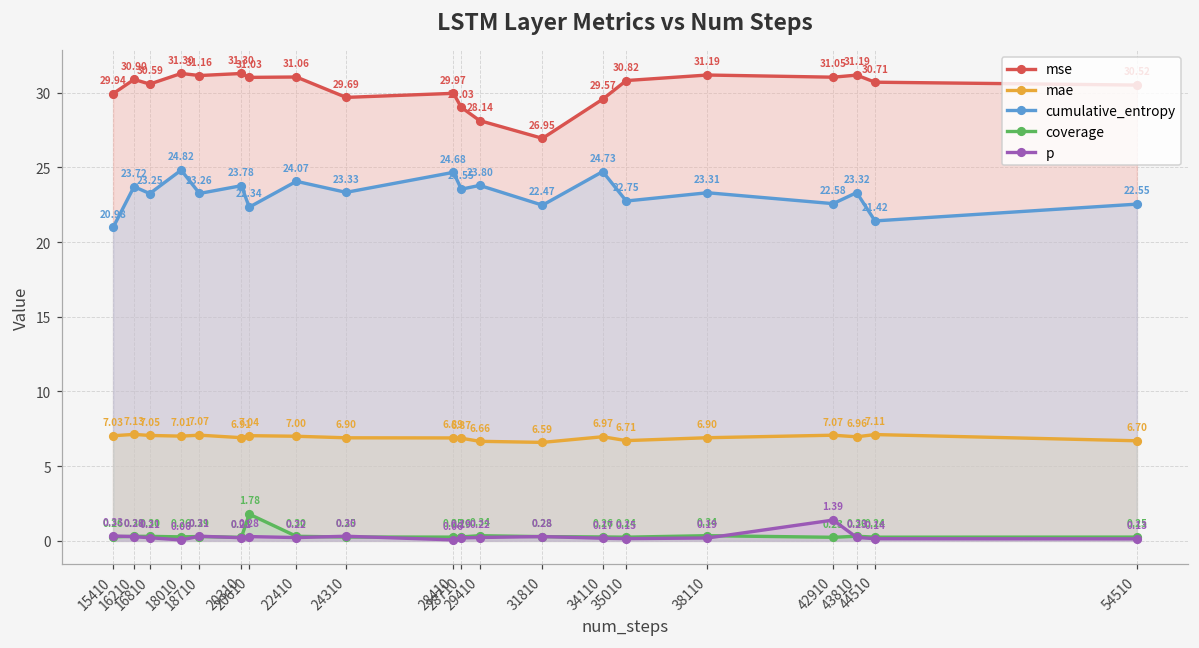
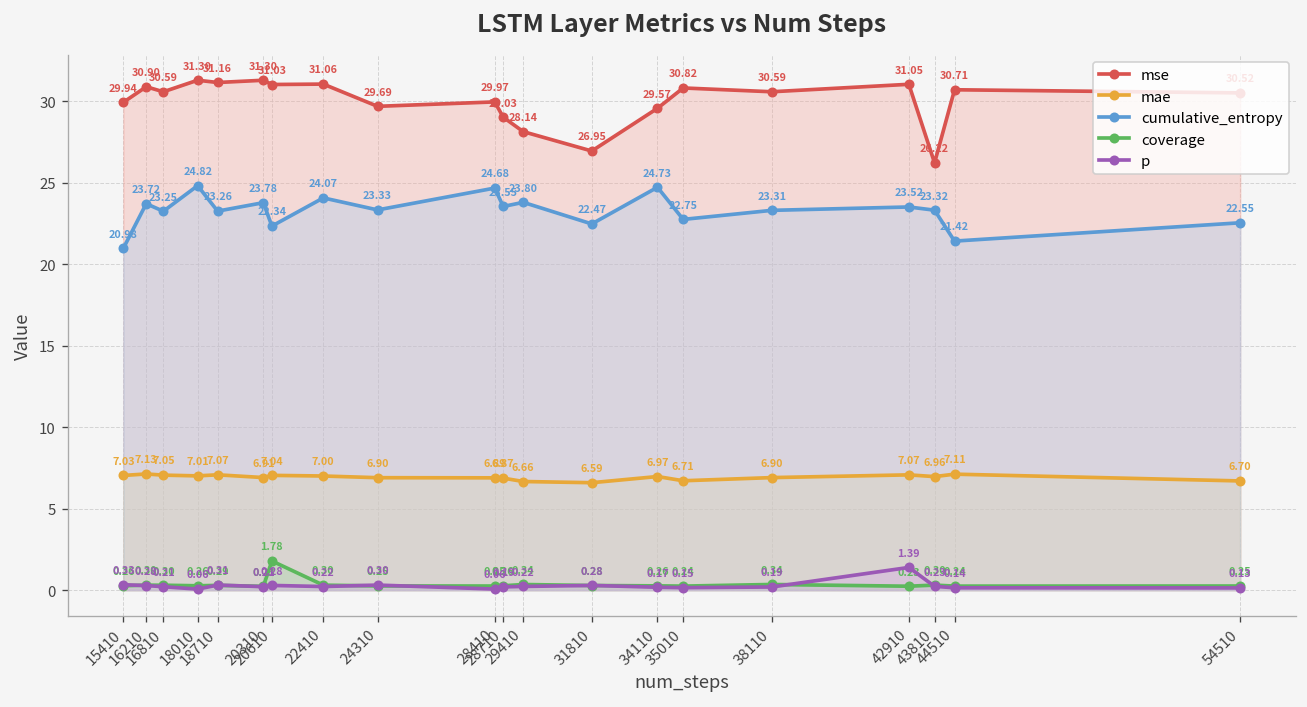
mse, 38110: 31.19 -> 30.59
cumulative_entropy, 42910: 22.58 -> 23.52
mse, 43810: 31.19 -> 26.22
